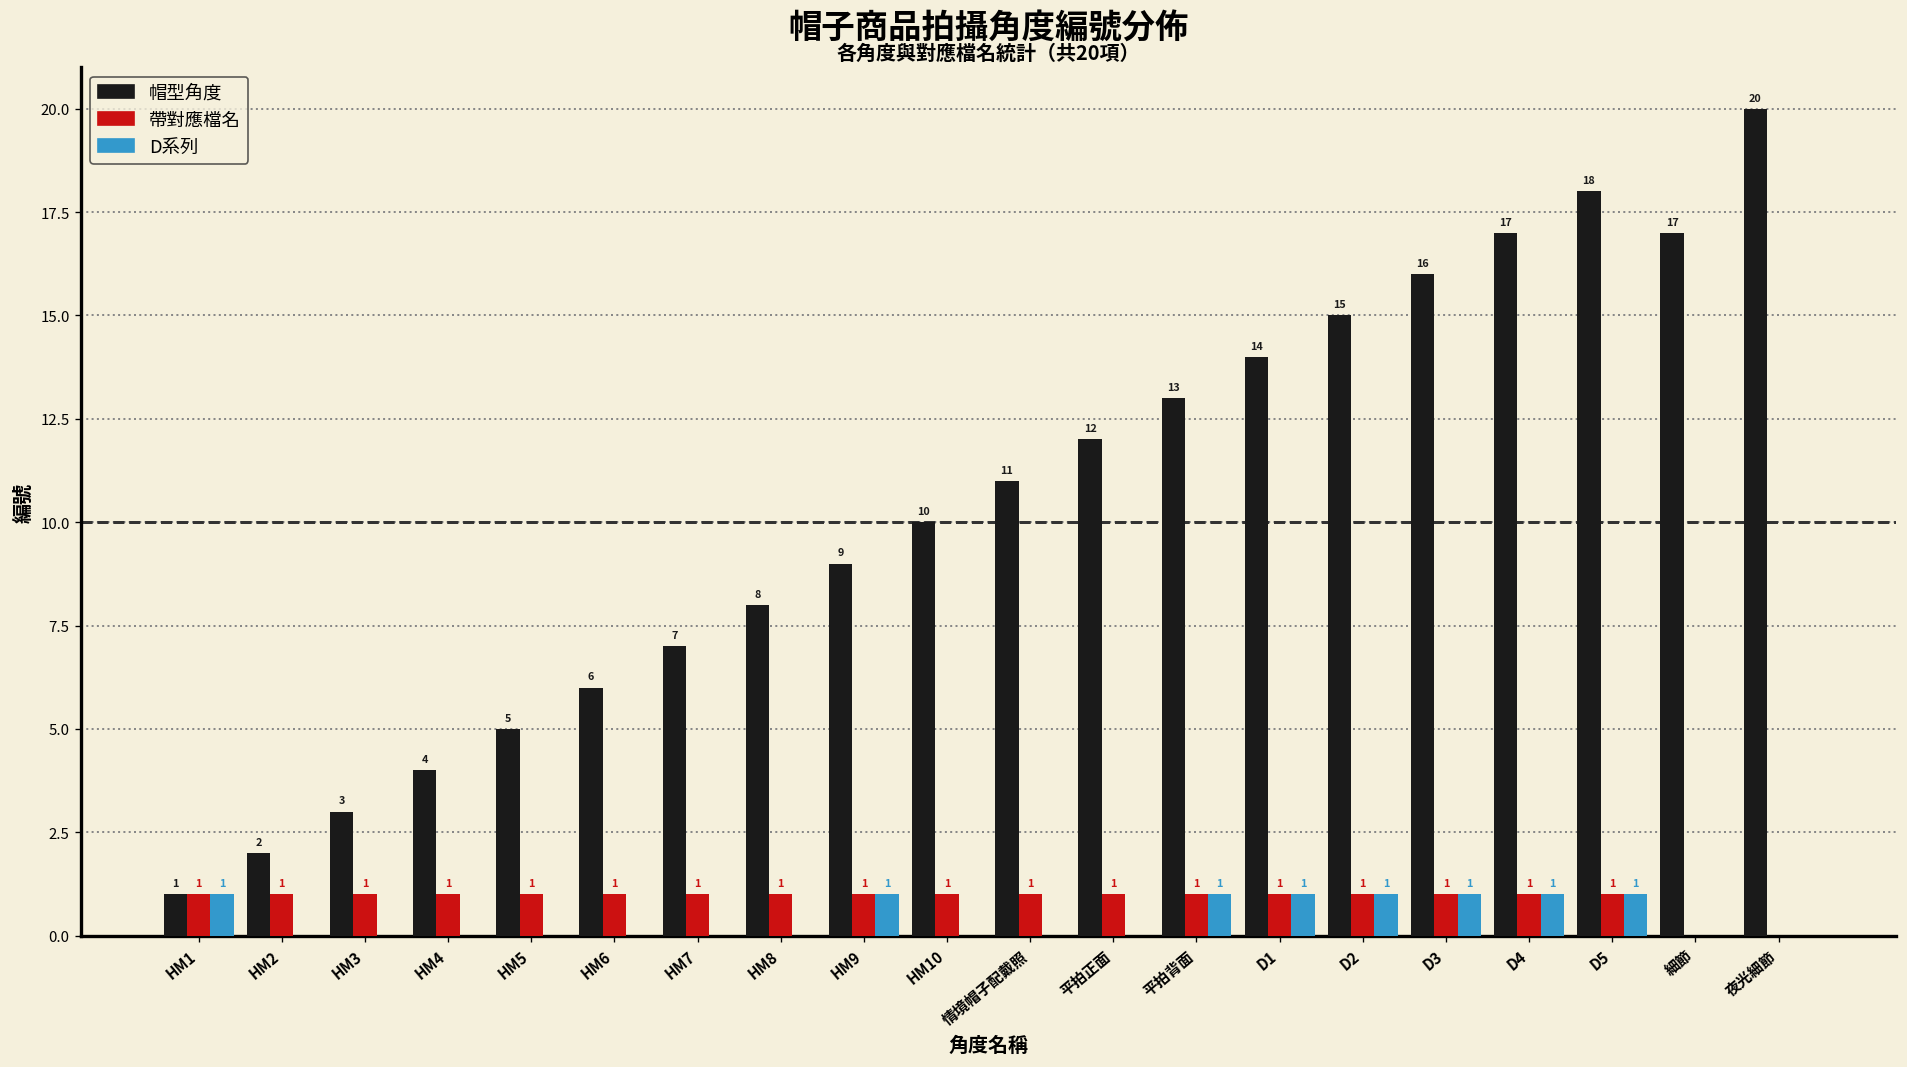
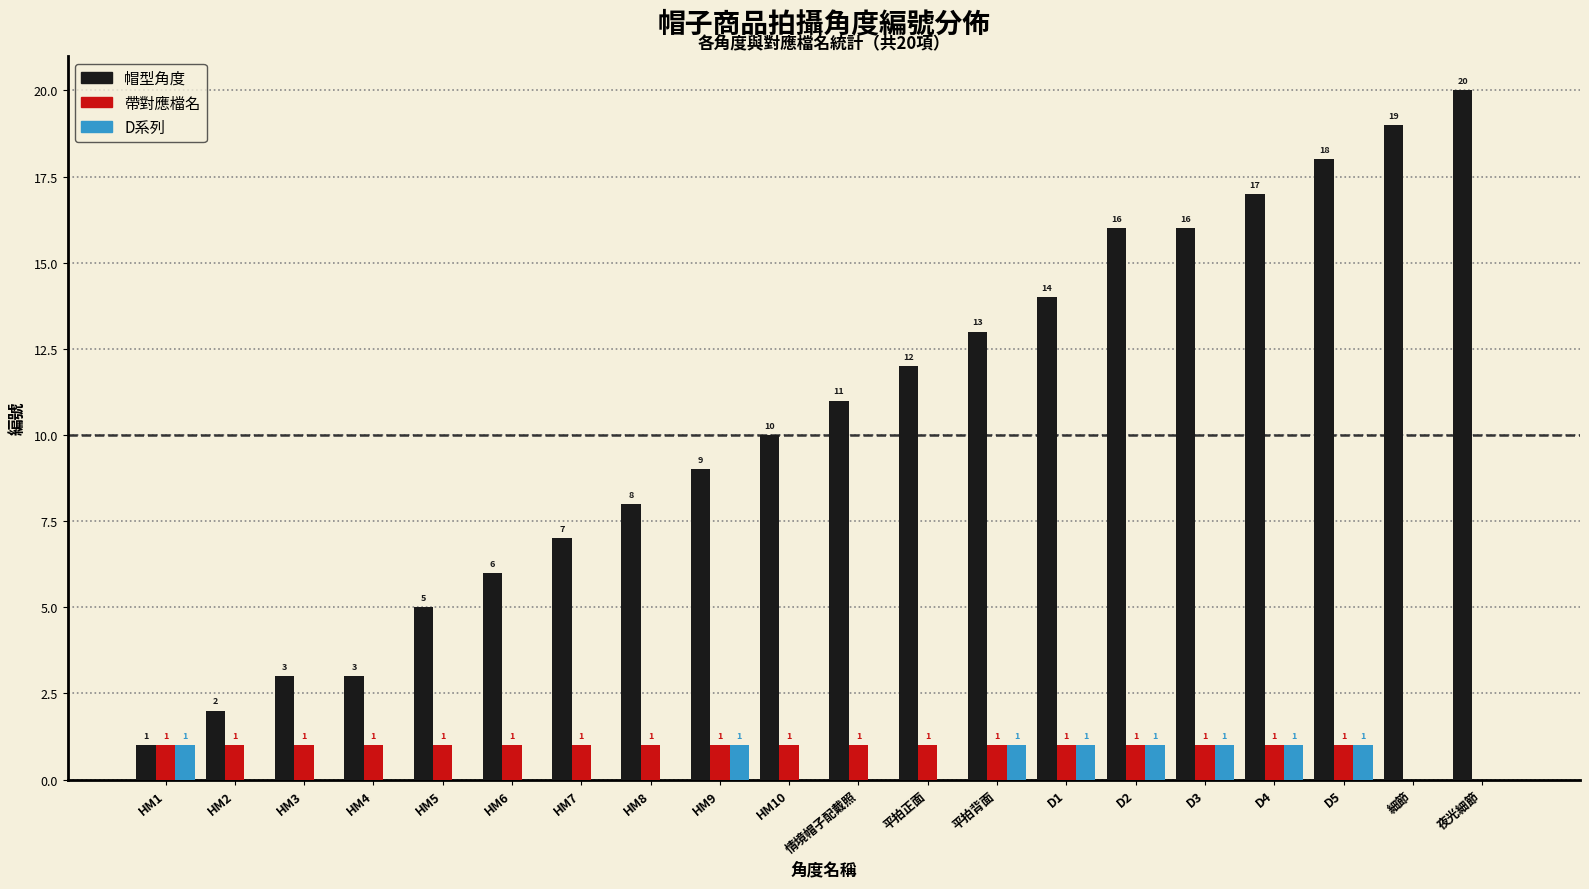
帽型角度, HM4: 4 -> 3
帽型角度, D2: 15 -> 16
帽型角度, 細節: 17 -> 19
